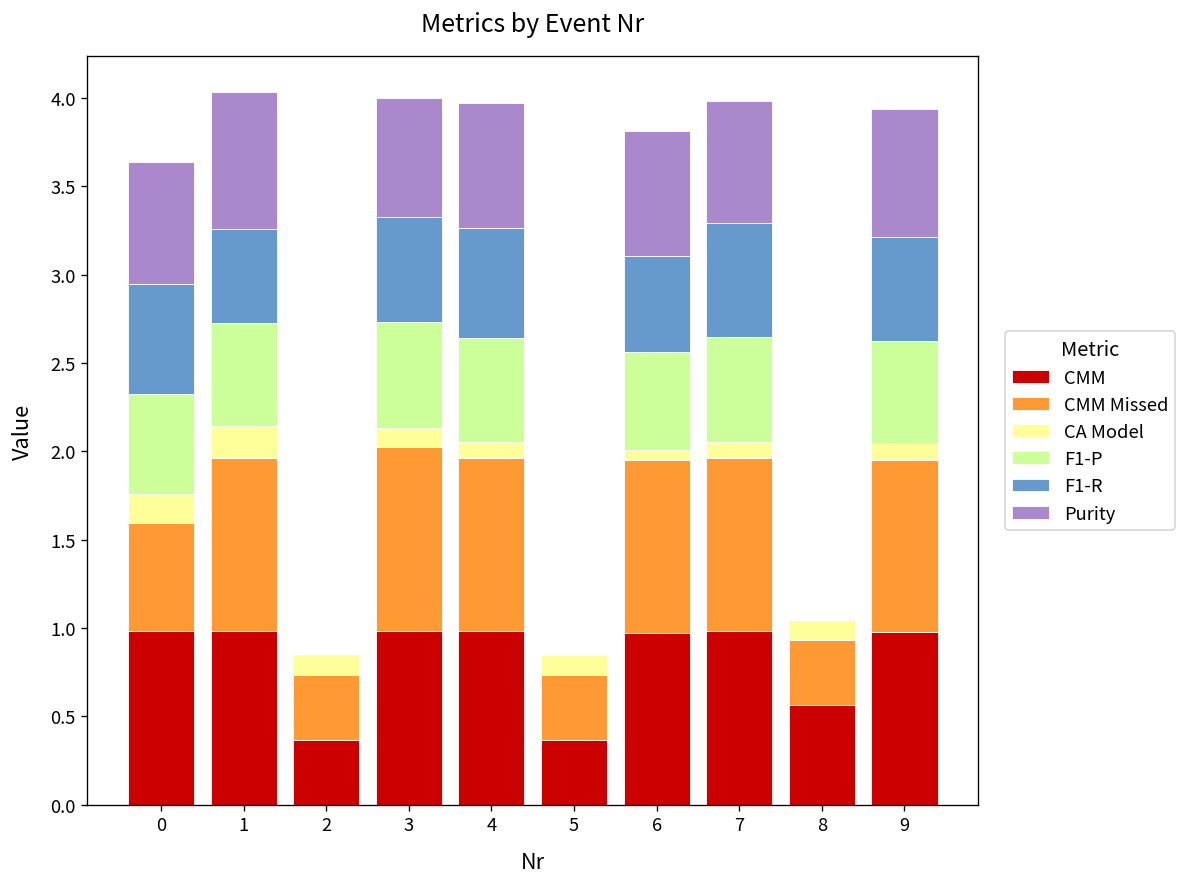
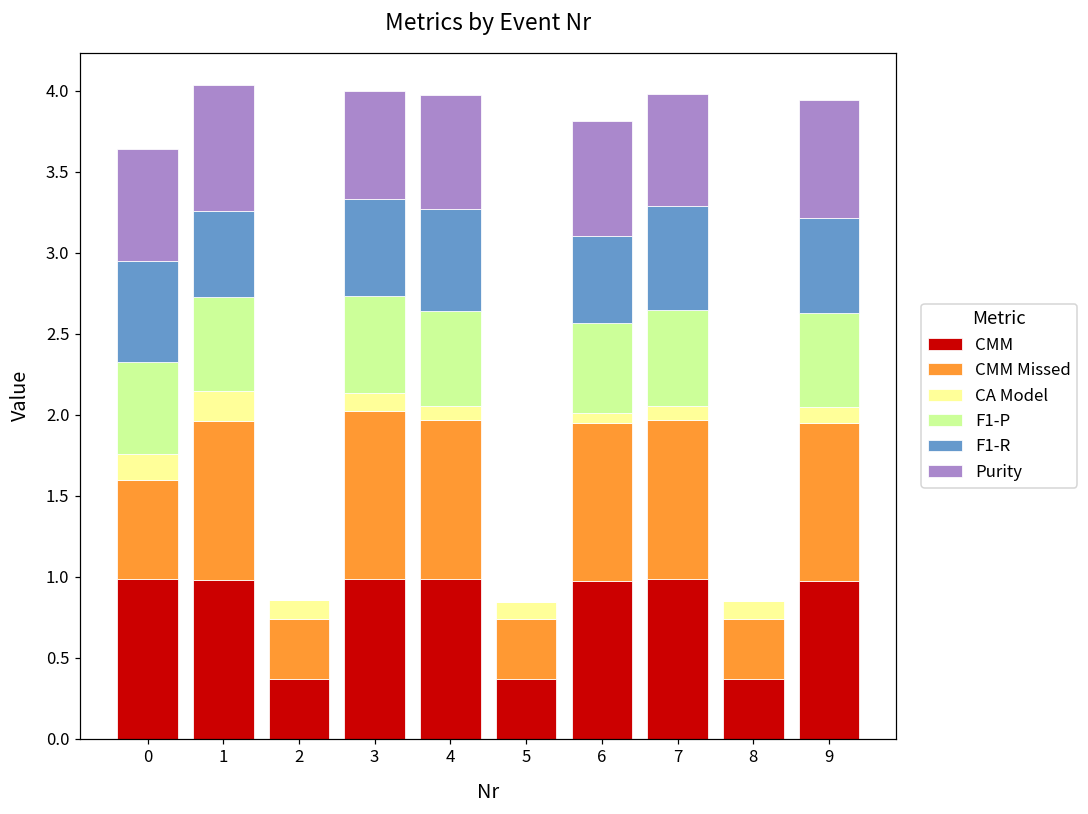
CMM, 8: 0.56 -> 0.37
